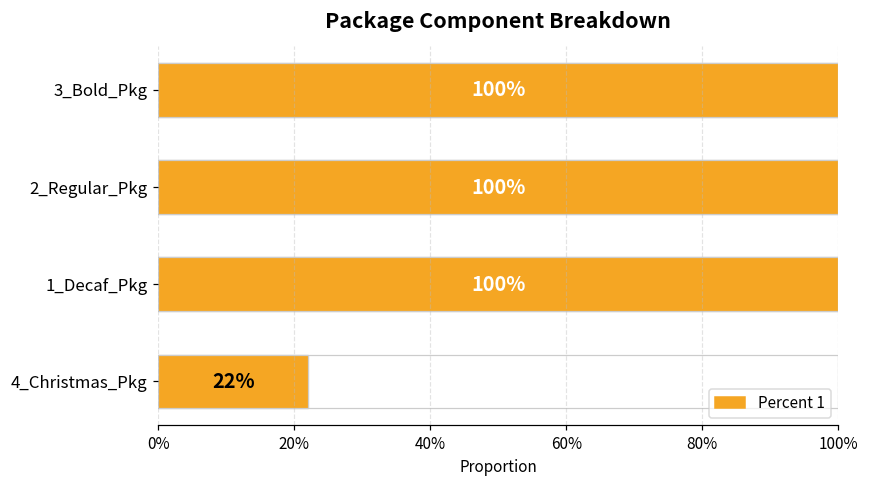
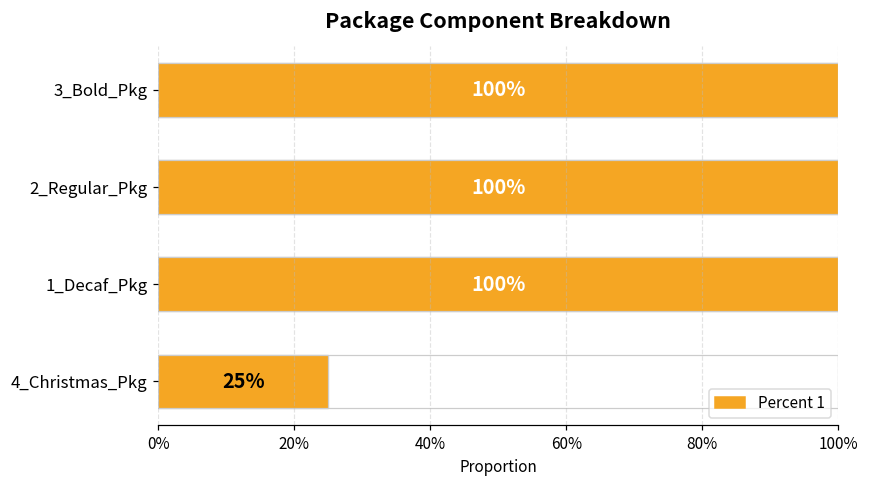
Percent 1, 4_Christmas_Pkg: 22% -> 25%
